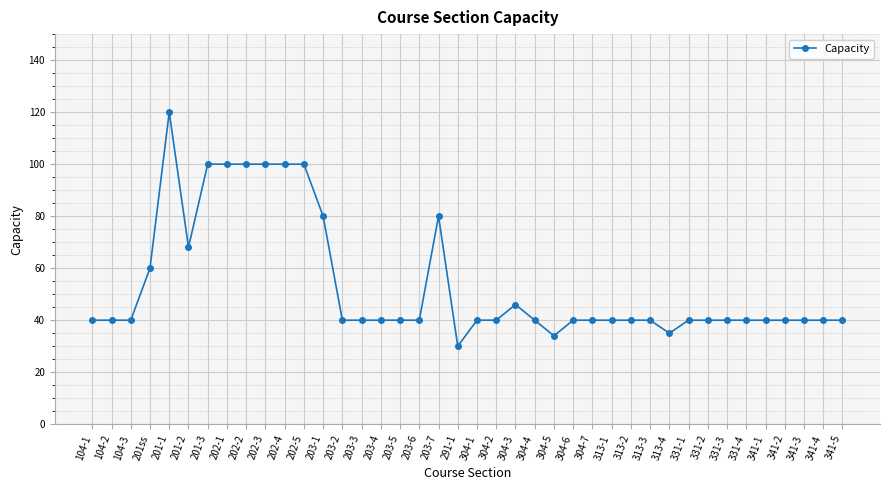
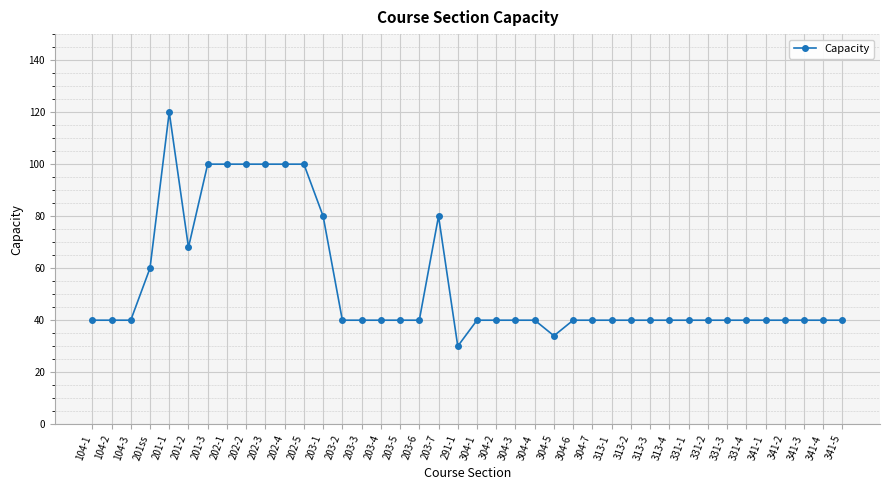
304-3: 46 -> 40
313-4: 35 -> 40
